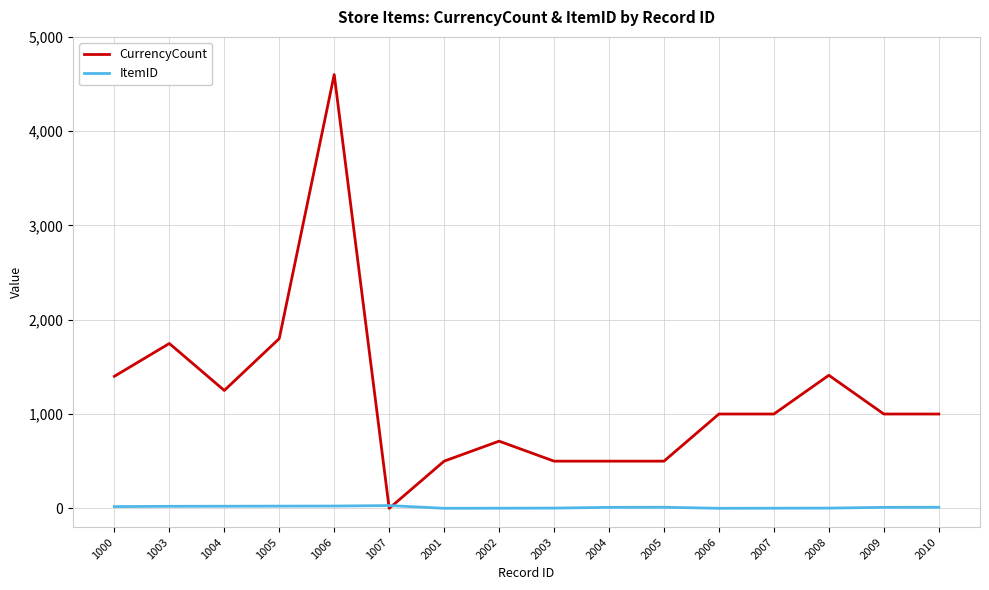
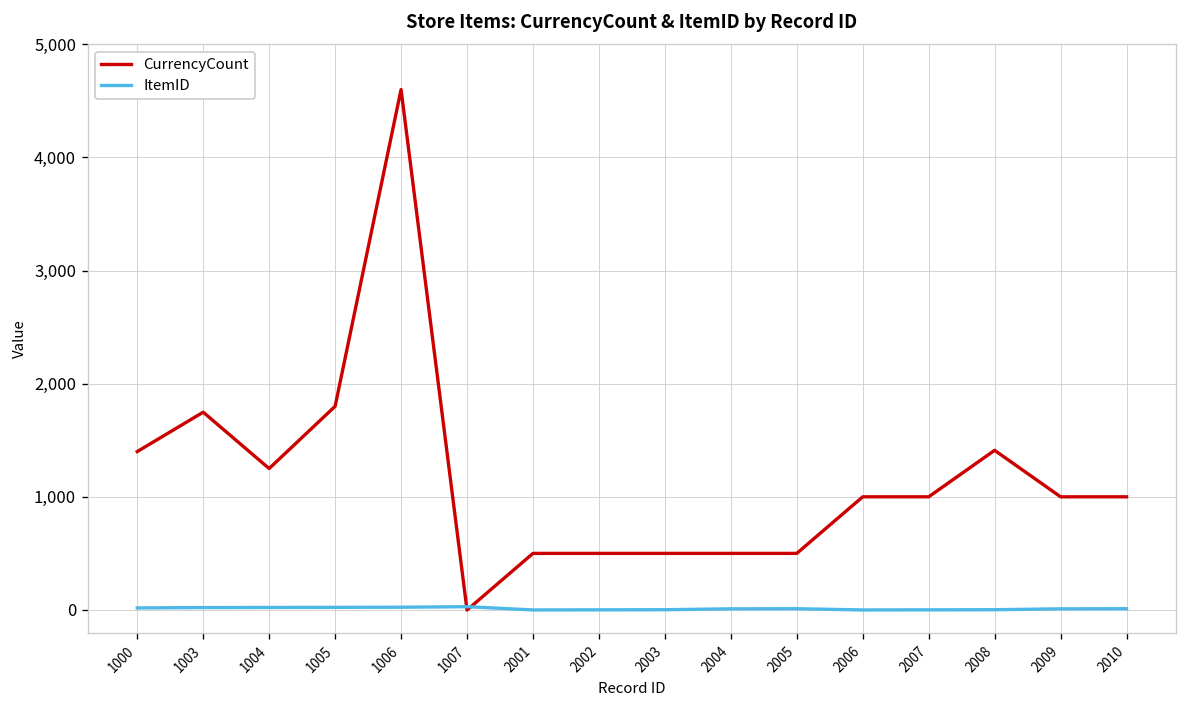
CurrencyCount, 2002: 700 -> 500
